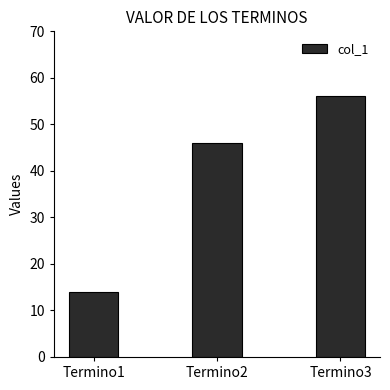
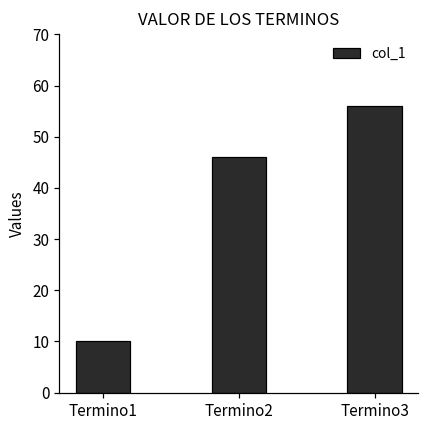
Termino1: 14 -> 10
